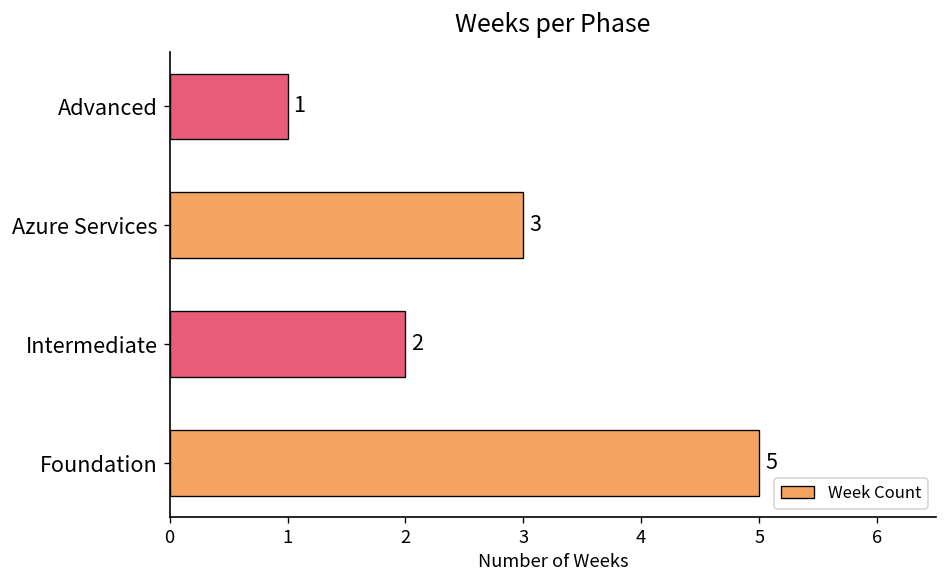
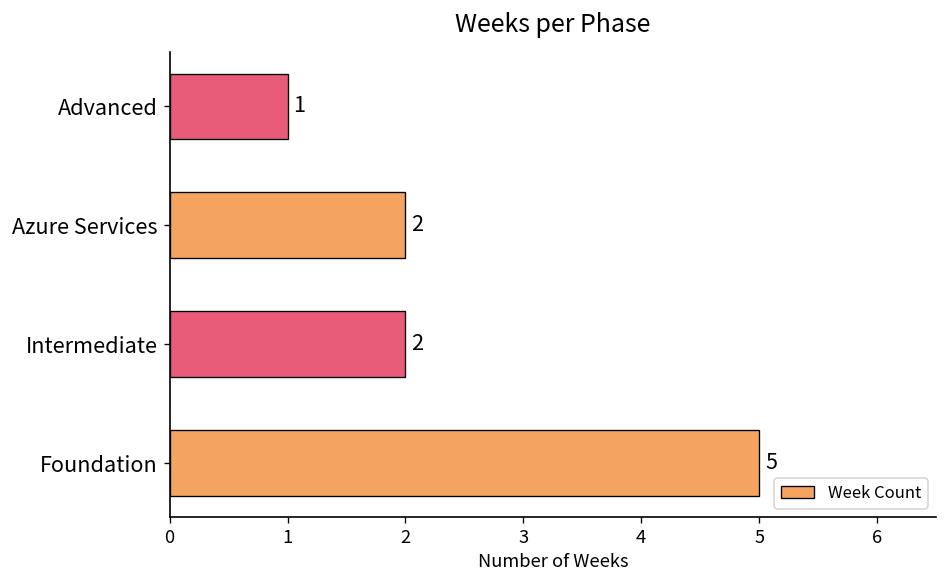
Azure Services: 3 -> 2
